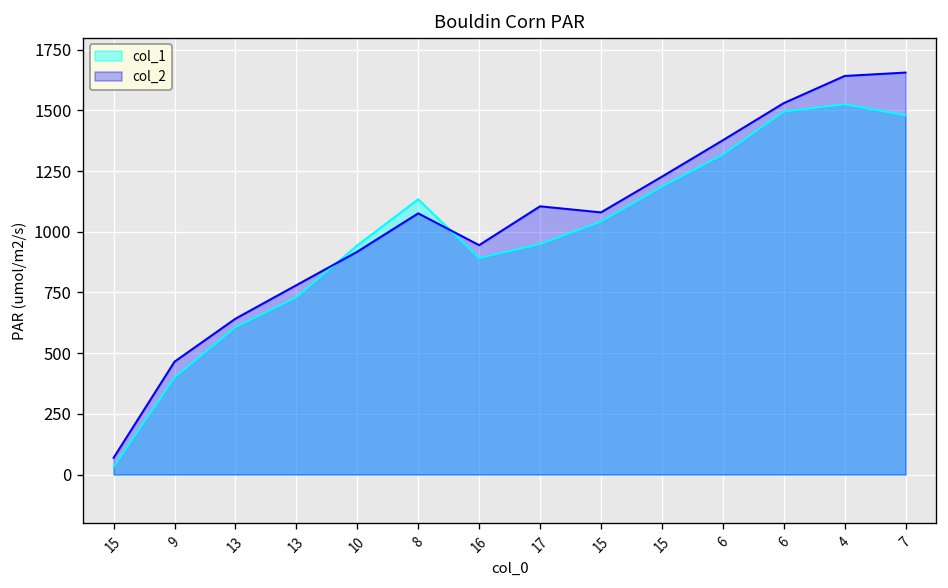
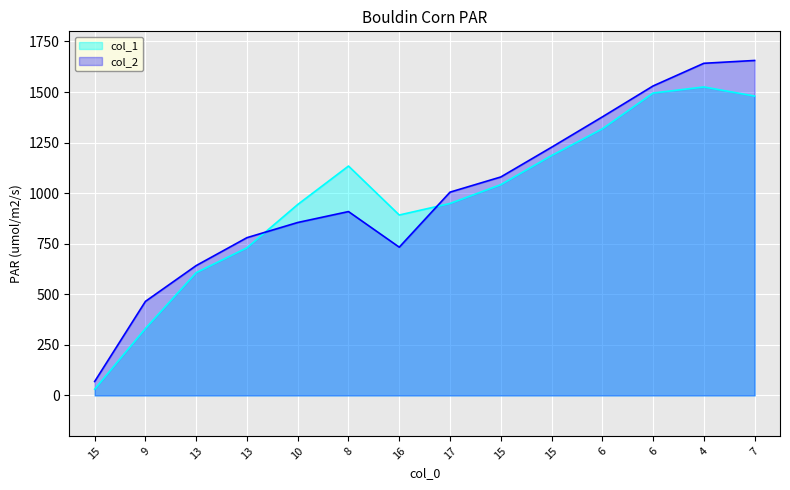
col_1, 9: 400 -> 330
col_2, 10: 920 -> 860
col_2, 8: 1080 -> 910
col_2, 16: 950 -> 730
col_2, 17: 1110 -> 1010
